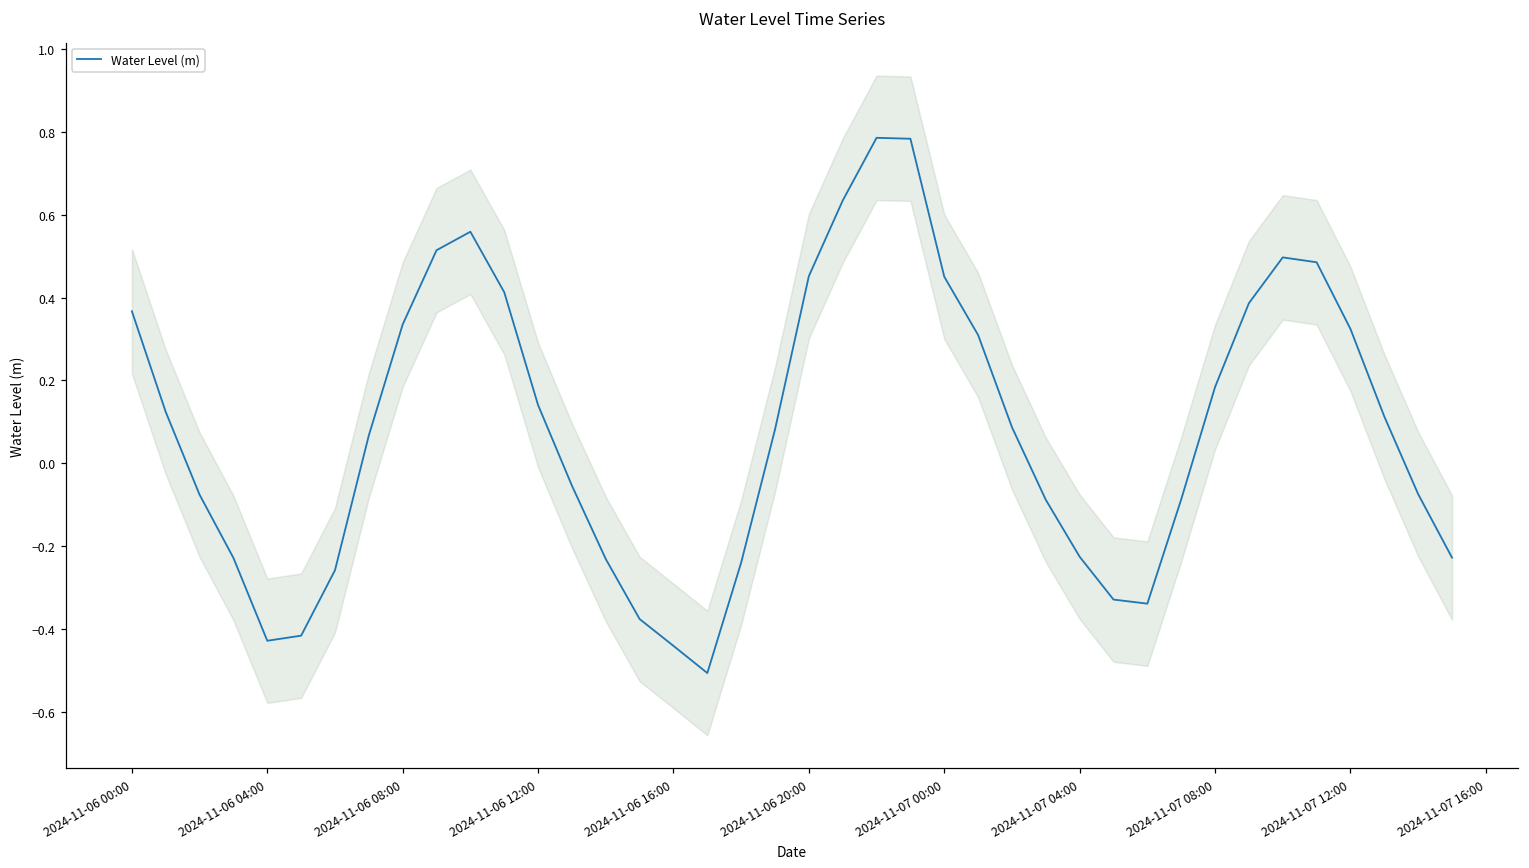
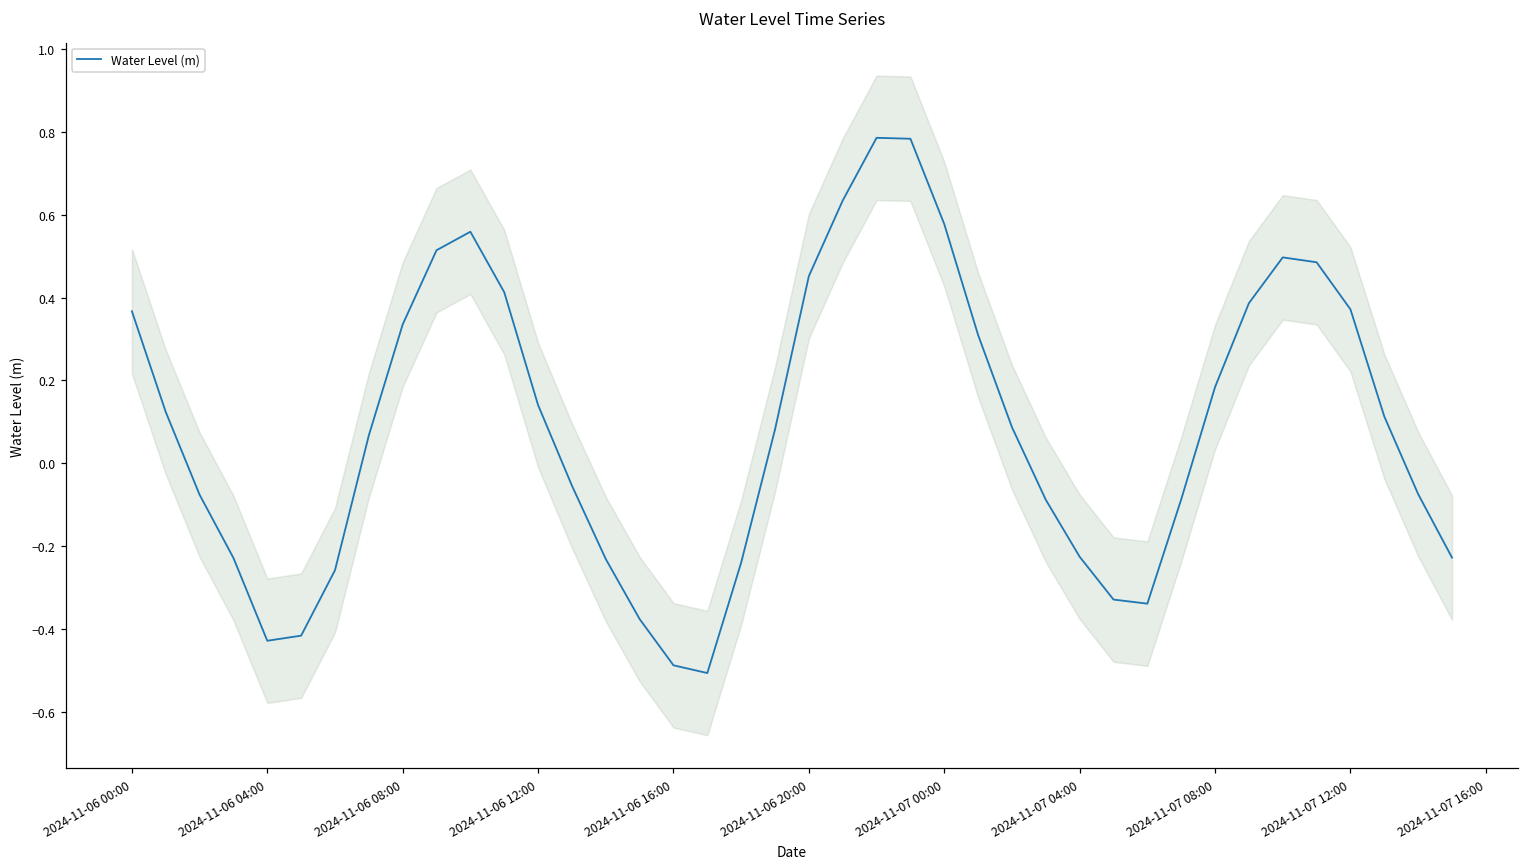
Water Level (m), 2024-11-06 16:00: -0.44 -> -0.49
Water Level (m), 2024-11-07 00:00: 0.45 -> 0.58
Water Level (m), 2024-11-07 12:00: 0.32 -> 0.37
